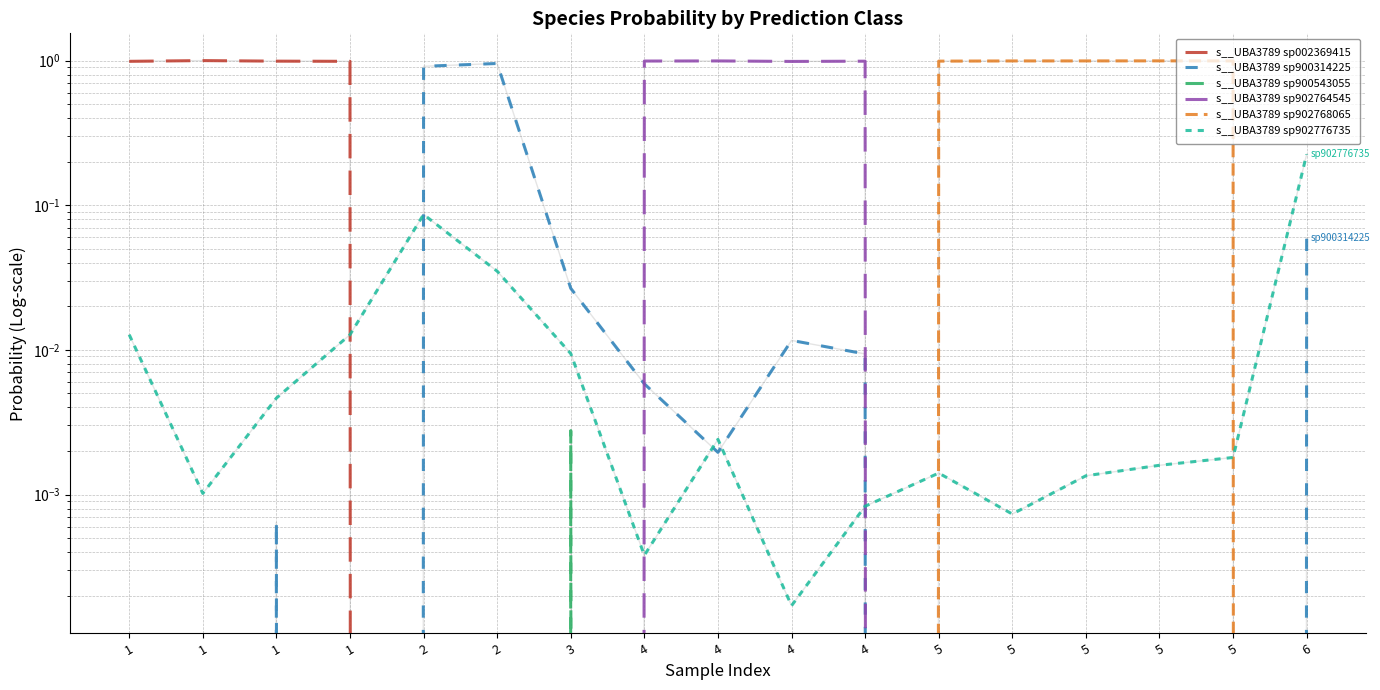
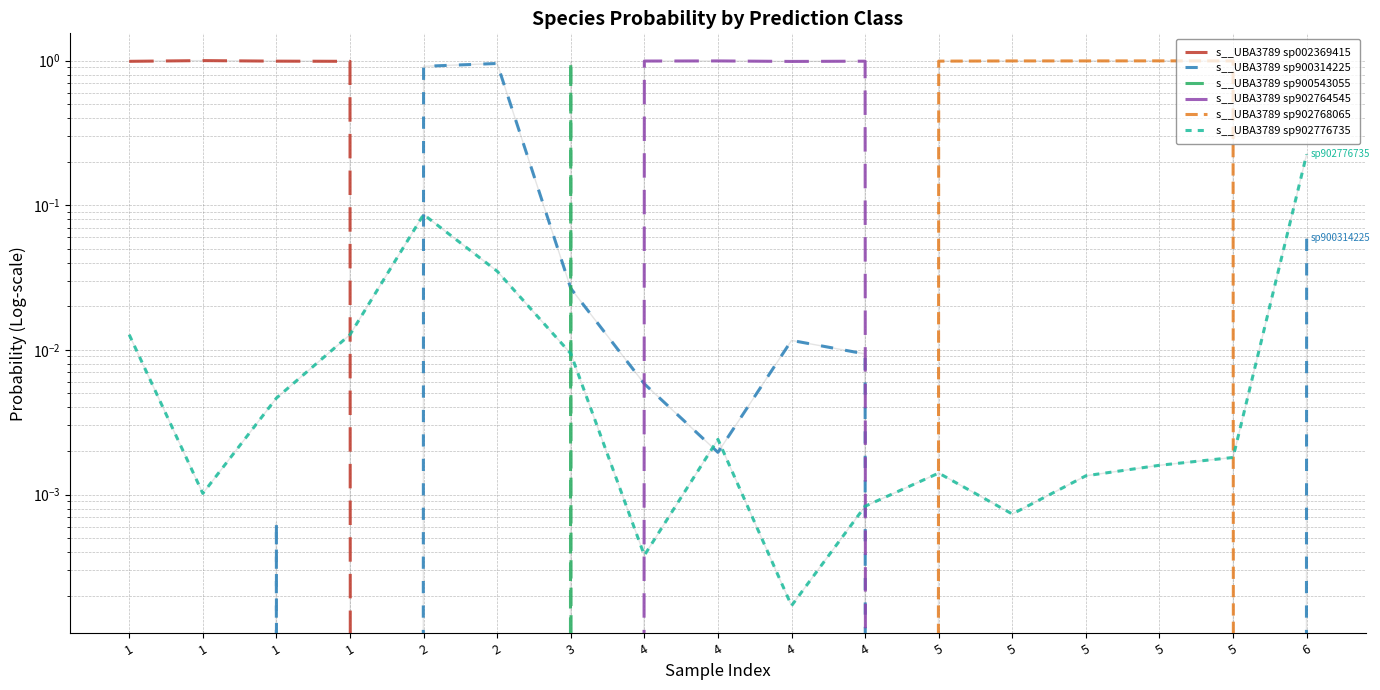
s__UBA3789 sp900543055, 3: 0.0028 -> 1.0
